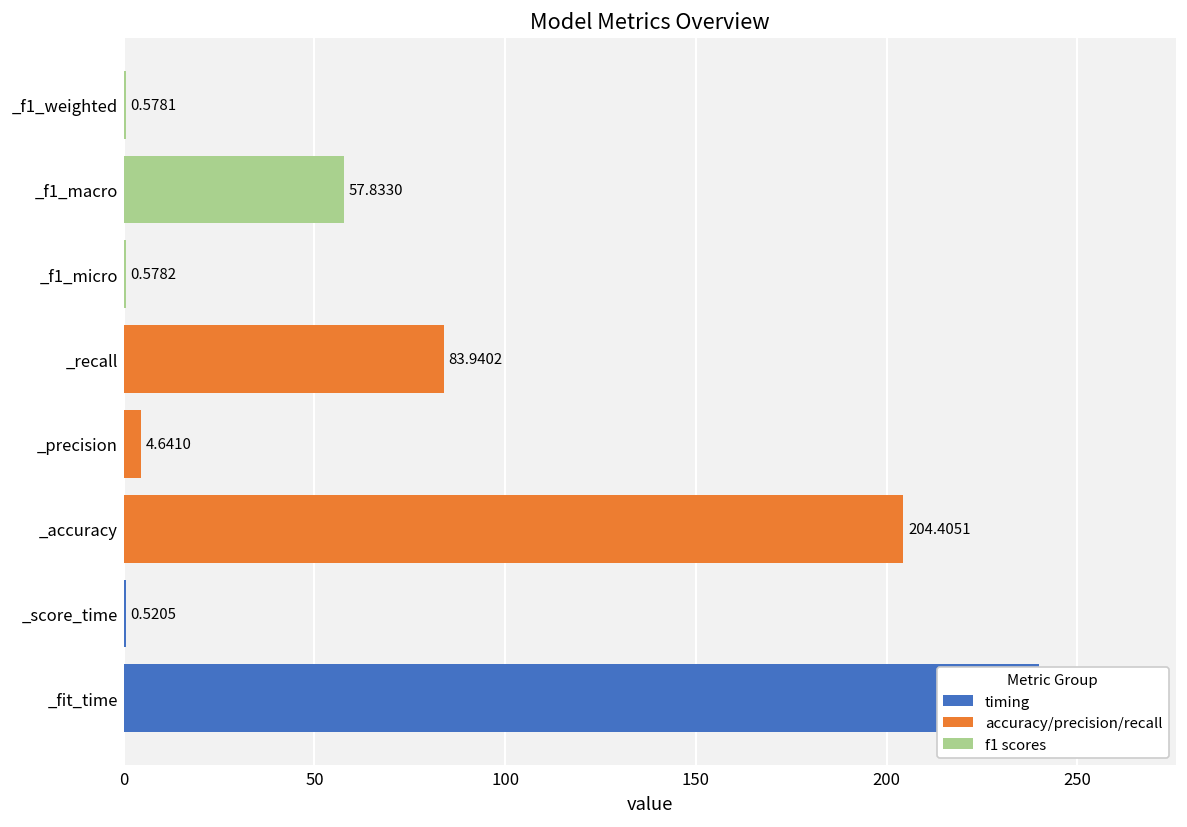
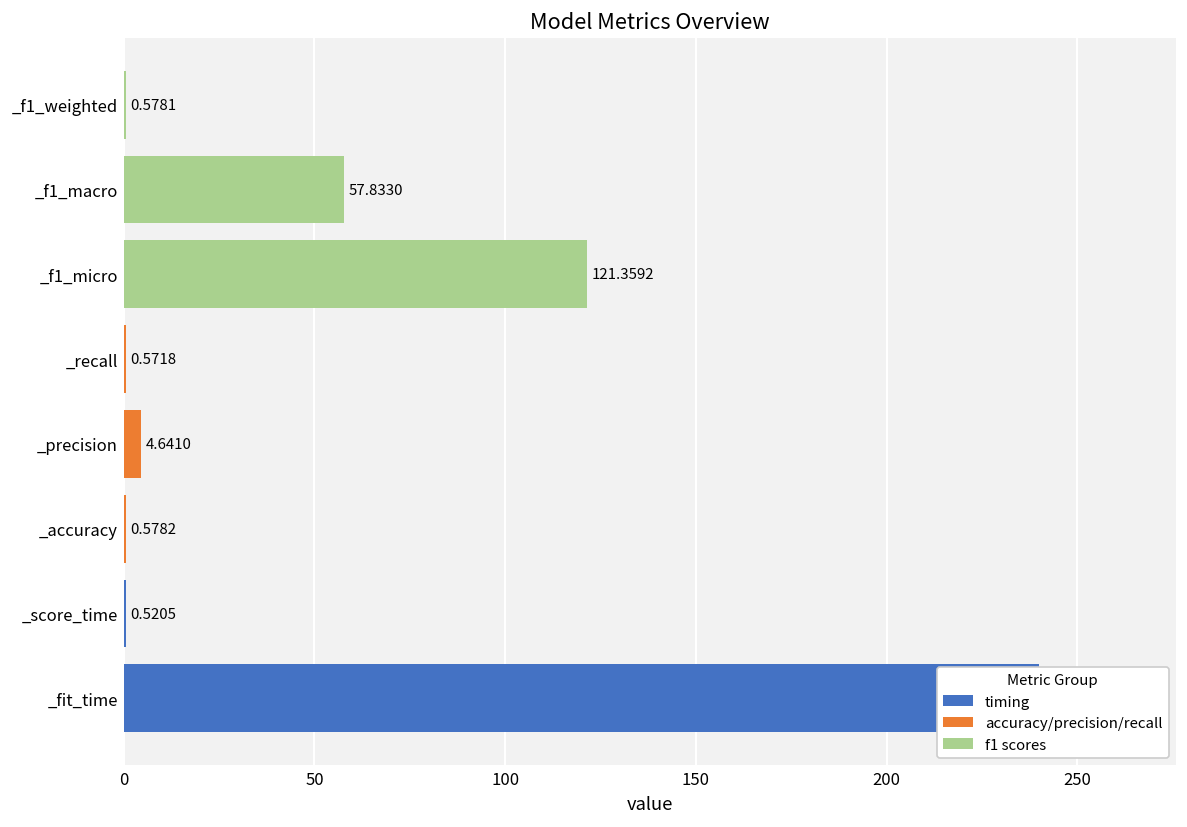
_f1_micro: 0.5782 -> 121.3592
_recall: 83.9402 -> 0.5718
_accuracy: 204.4051 -> 0.5782
